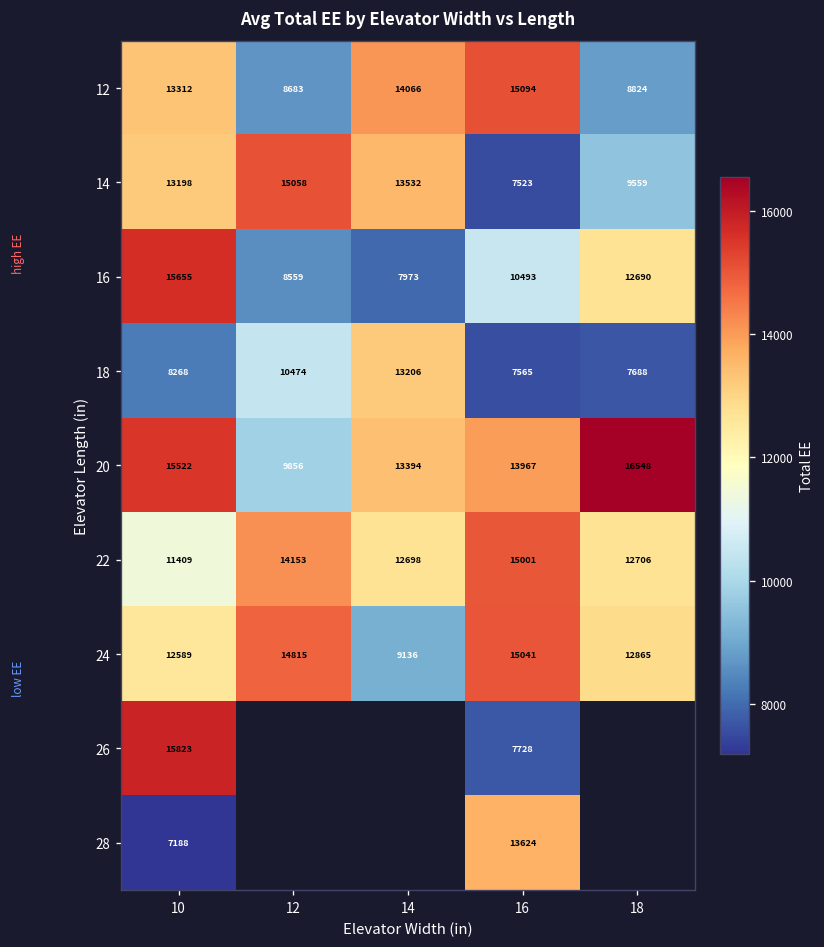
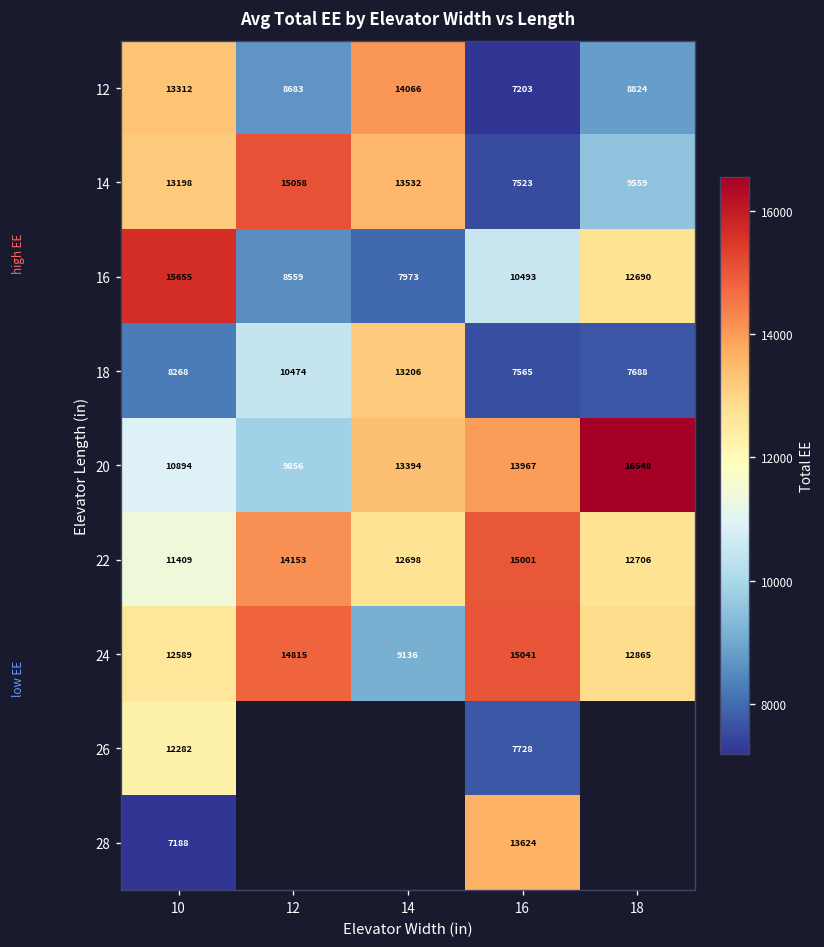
12, 16: 15094 -> 7203
20, 10: 15522 -> 10894
26, 10: 15823 -> 12282
